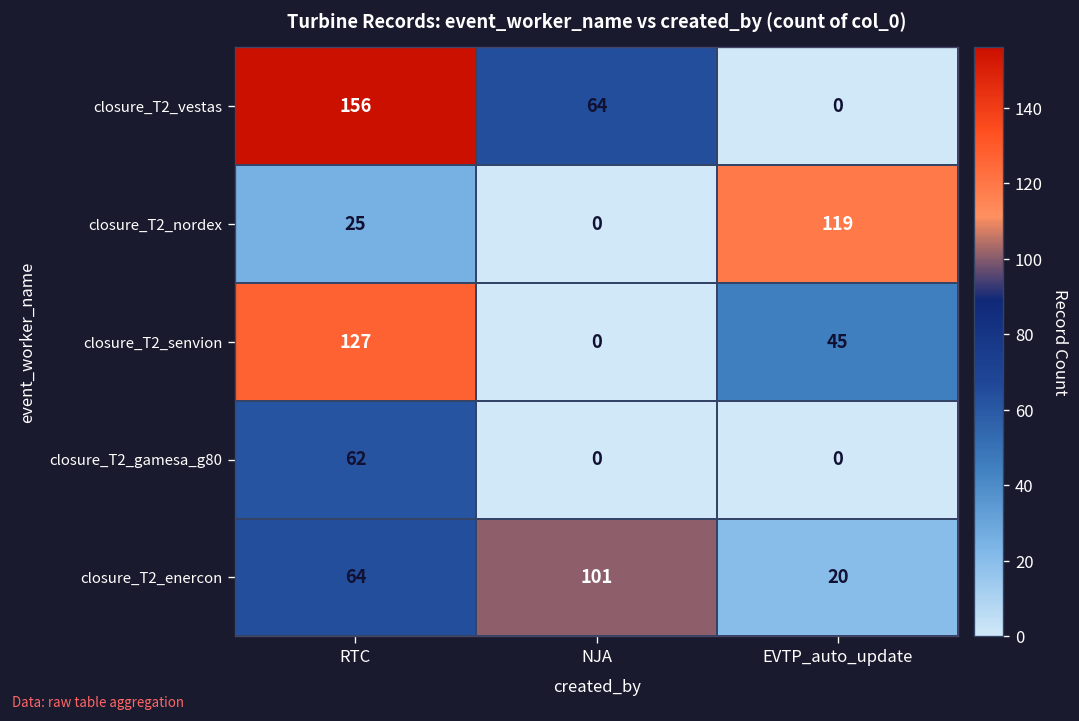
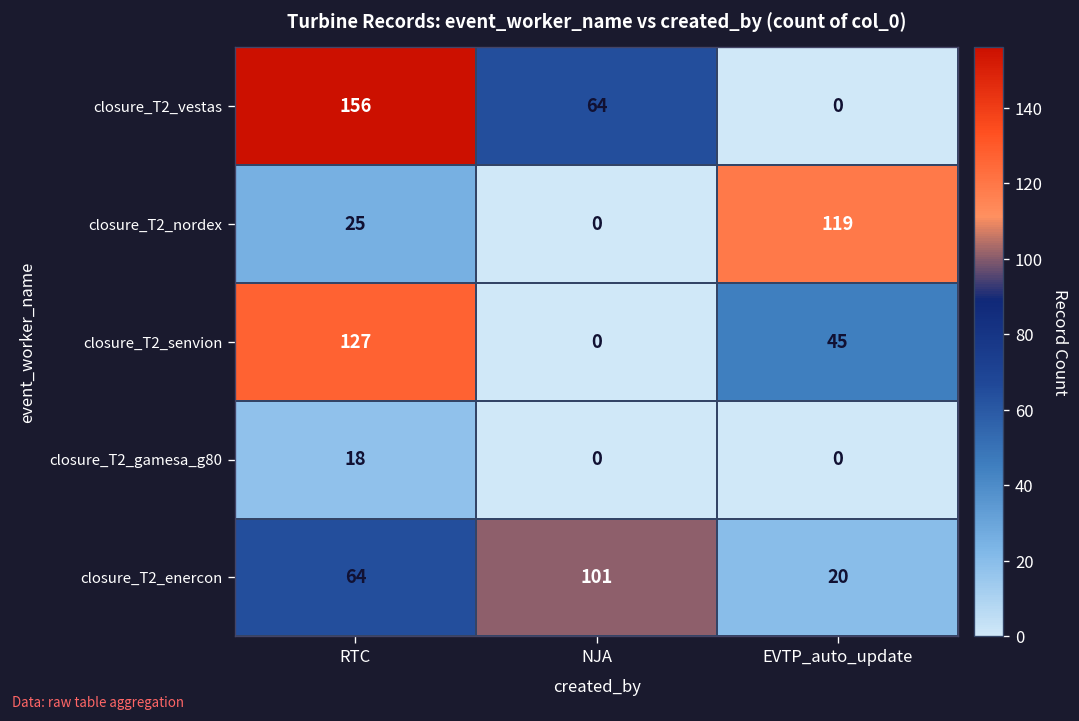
closure_T2_gamesa_g80, RTC: 62 -> 18
